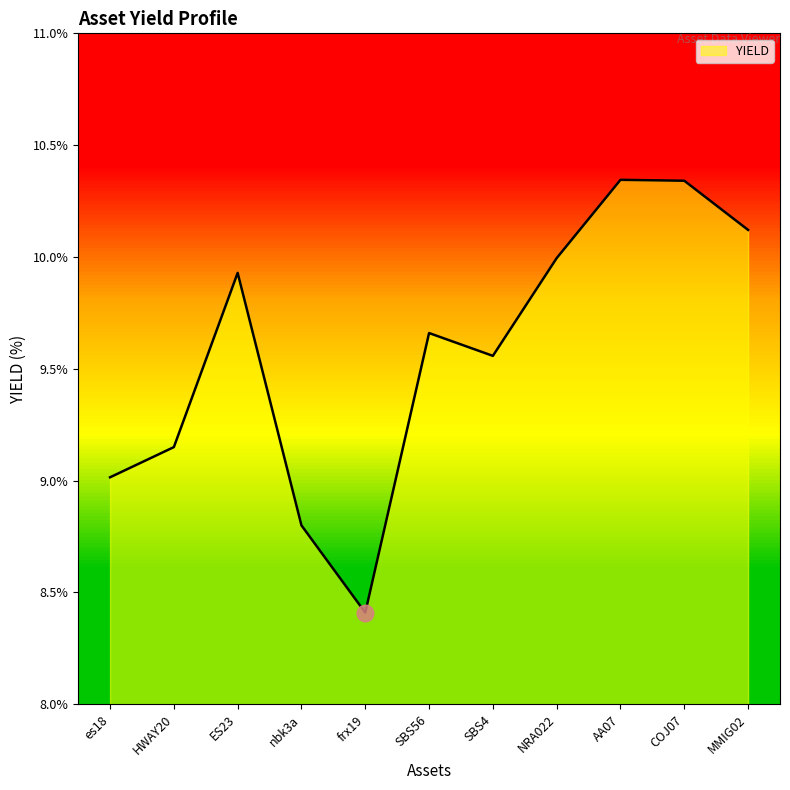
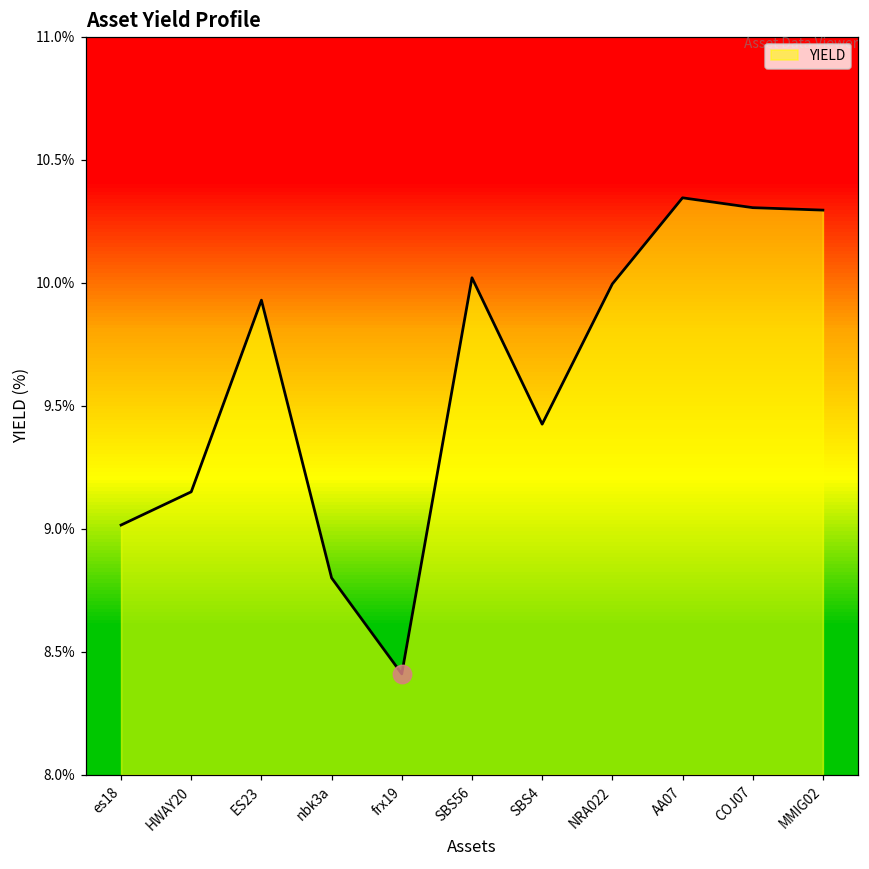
YIELD, SBS56: 9.66% -> 10.02%
YIELD, SBS4: 9.56% -> 9.43%
YIELD, COJ07: 10.34% -> 10.31%
YIELD, MMIG02: 10.12% -> 10.30%
